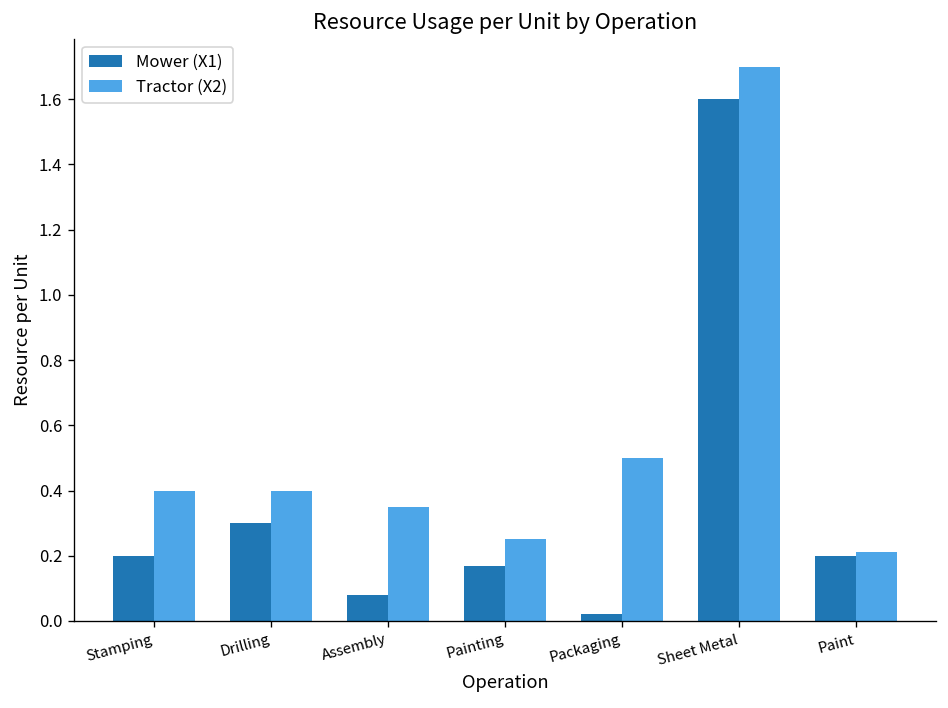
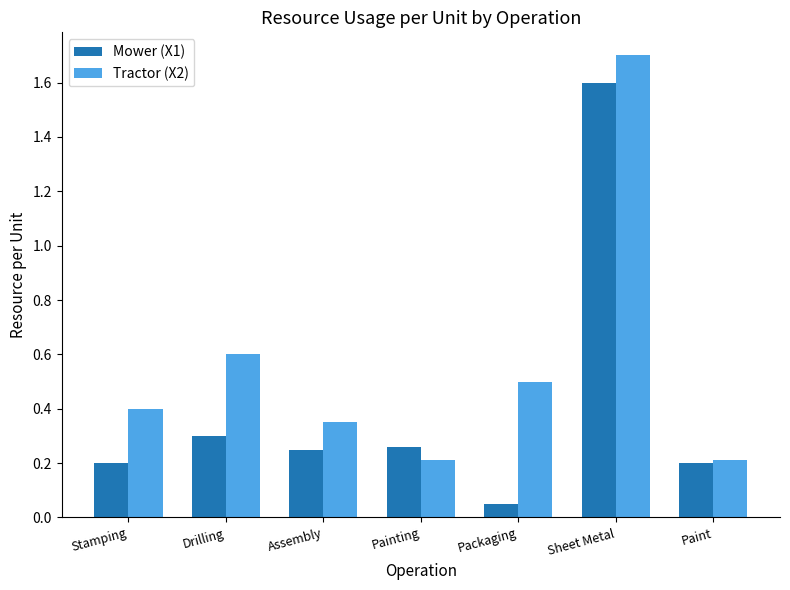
Tractor (X2), Drilling: 0.4 -> 0.6
Mower (X1), Assembly: 0.08 -> 0.25
Mower (X1), Painting: 0.17 -> 0.26
Tractor (X2), Painting: 0.25 -> 0.21
Mower (X1), Packaging: 0.02 -> 0.05
